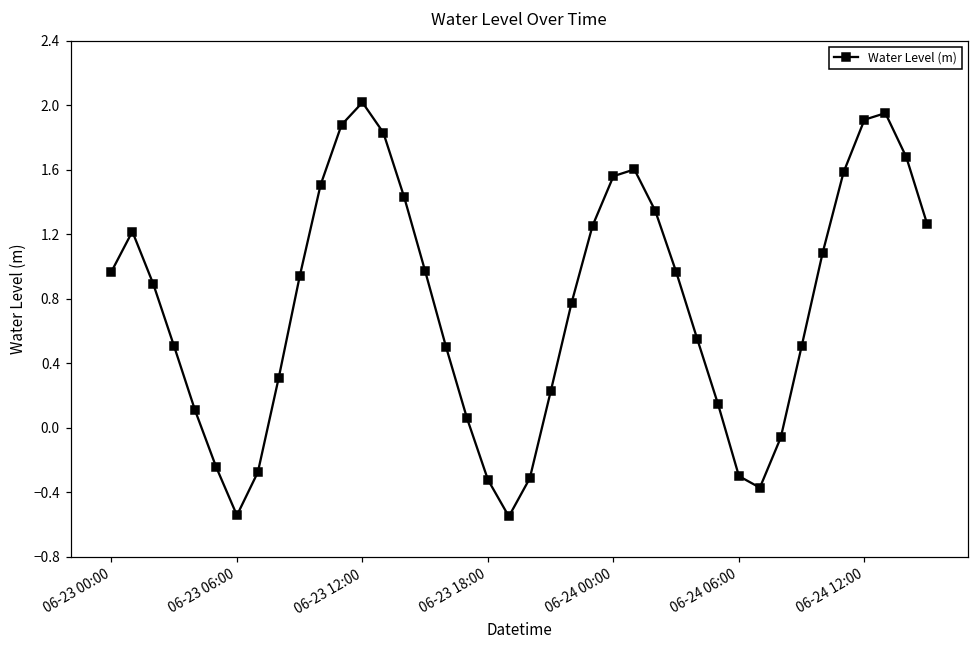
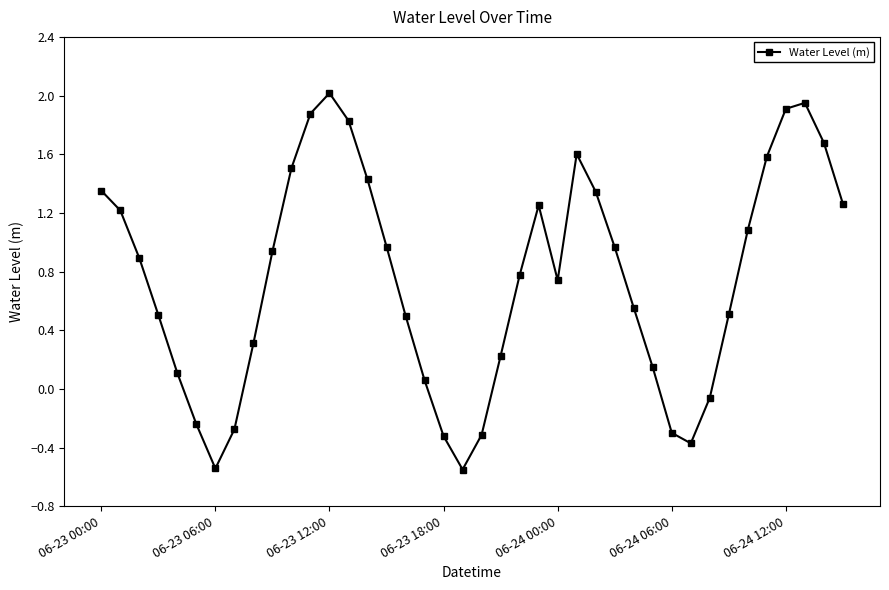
06-23 00:00: 0.97 -> 1.35
06-24 00:00: 1.56 -> 0.74
